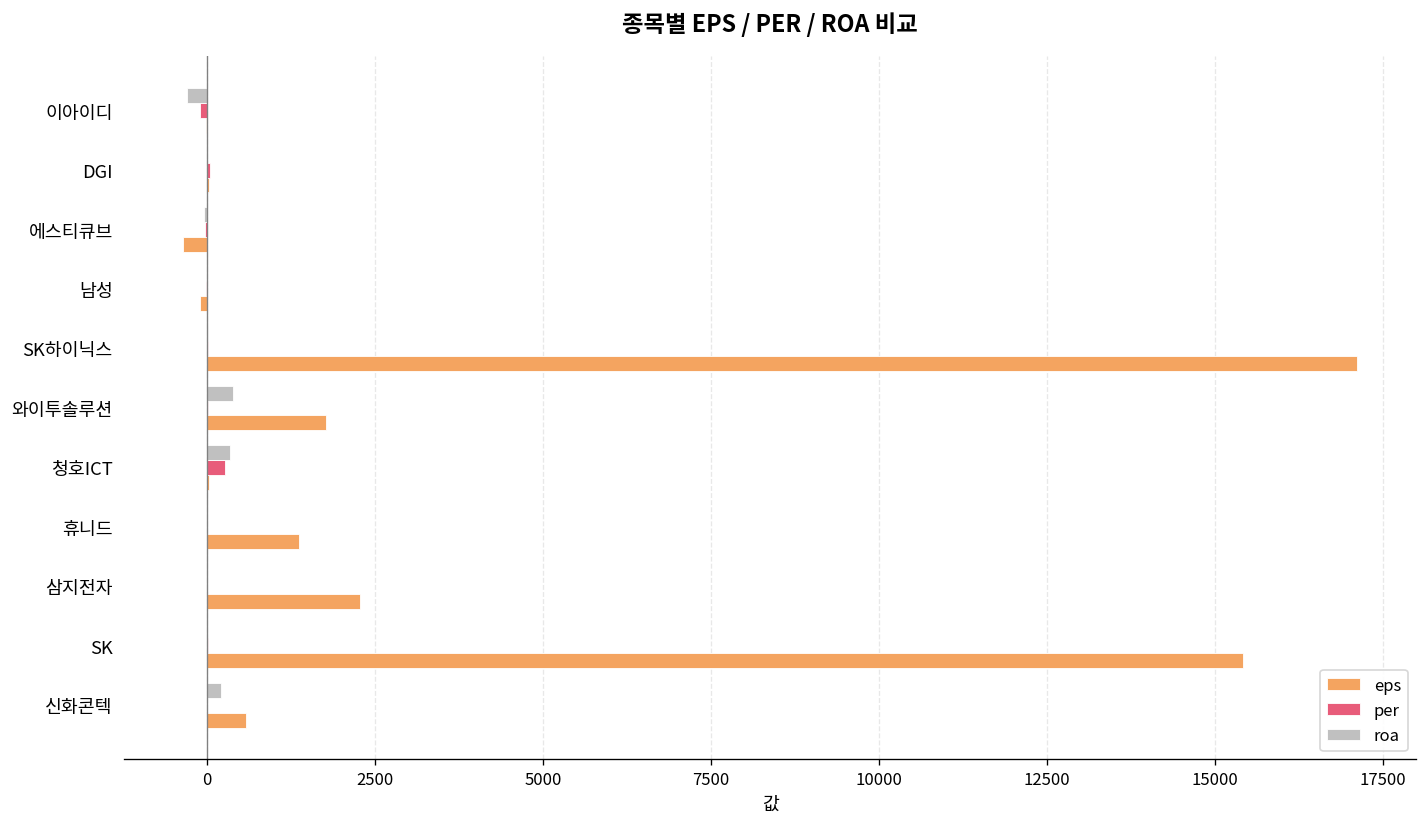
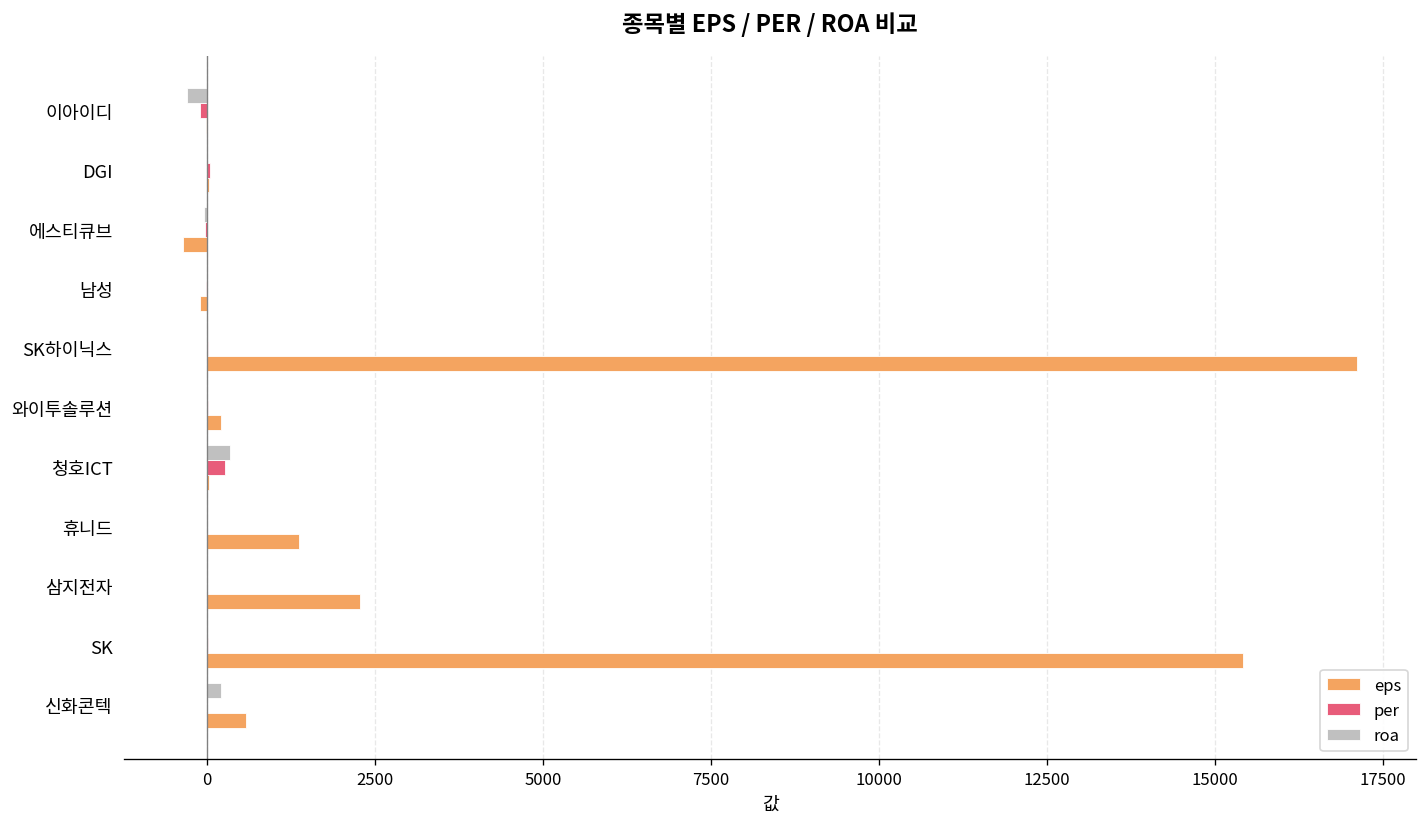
roa, 와이투솔루션: 400 -> 0
eps, 와이투솔루션: 1800 -> 200
